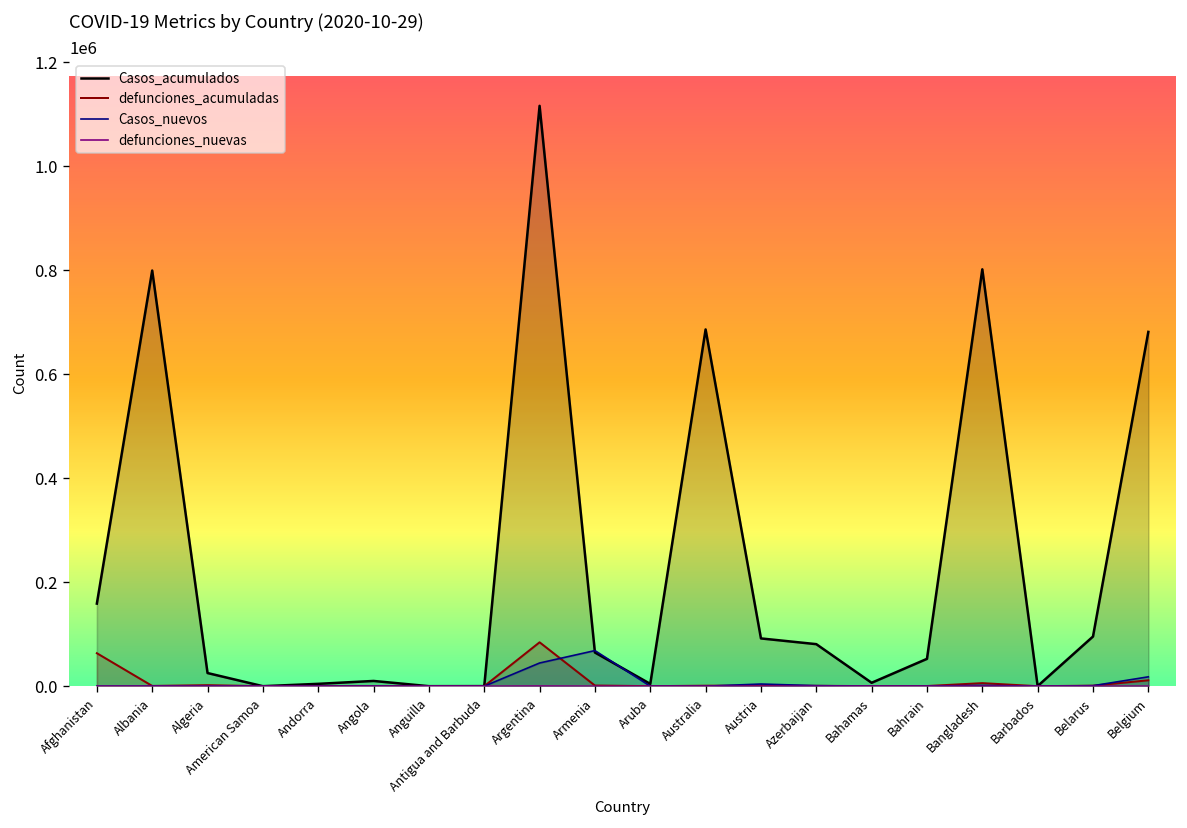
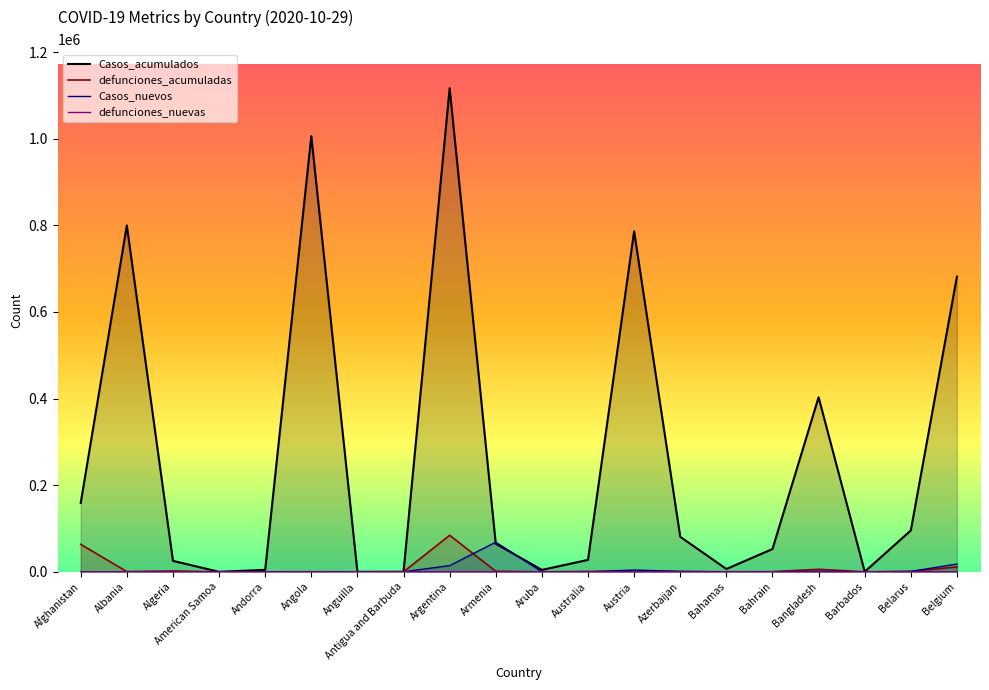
Casos_acumulados, Angola: 10000 -> 1010000
Casos_nuevos, Argentina: 40000 -> 10000
Casos_acumulados, Australia: 690000 -> 30000
Casos_acumulados, Austria: 90000 -> 790000
Casos_acumulados, Bangladesh: 800000 -> 400000
